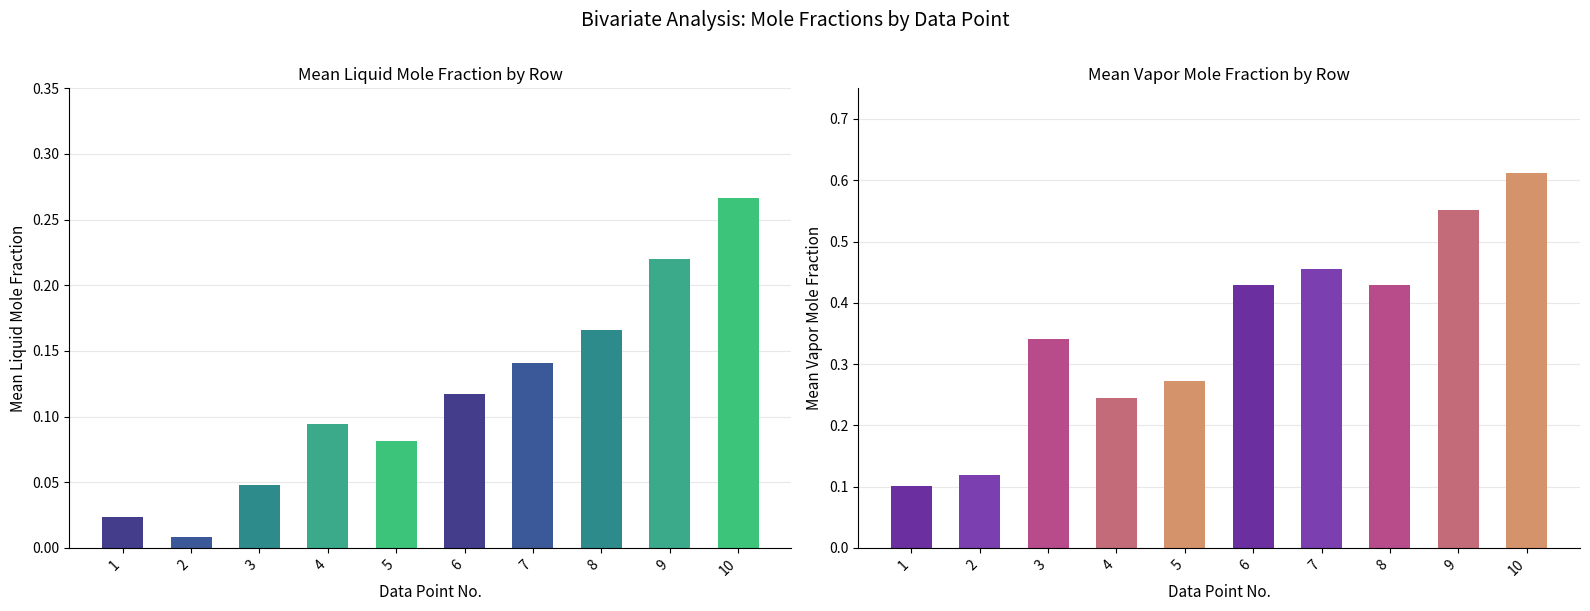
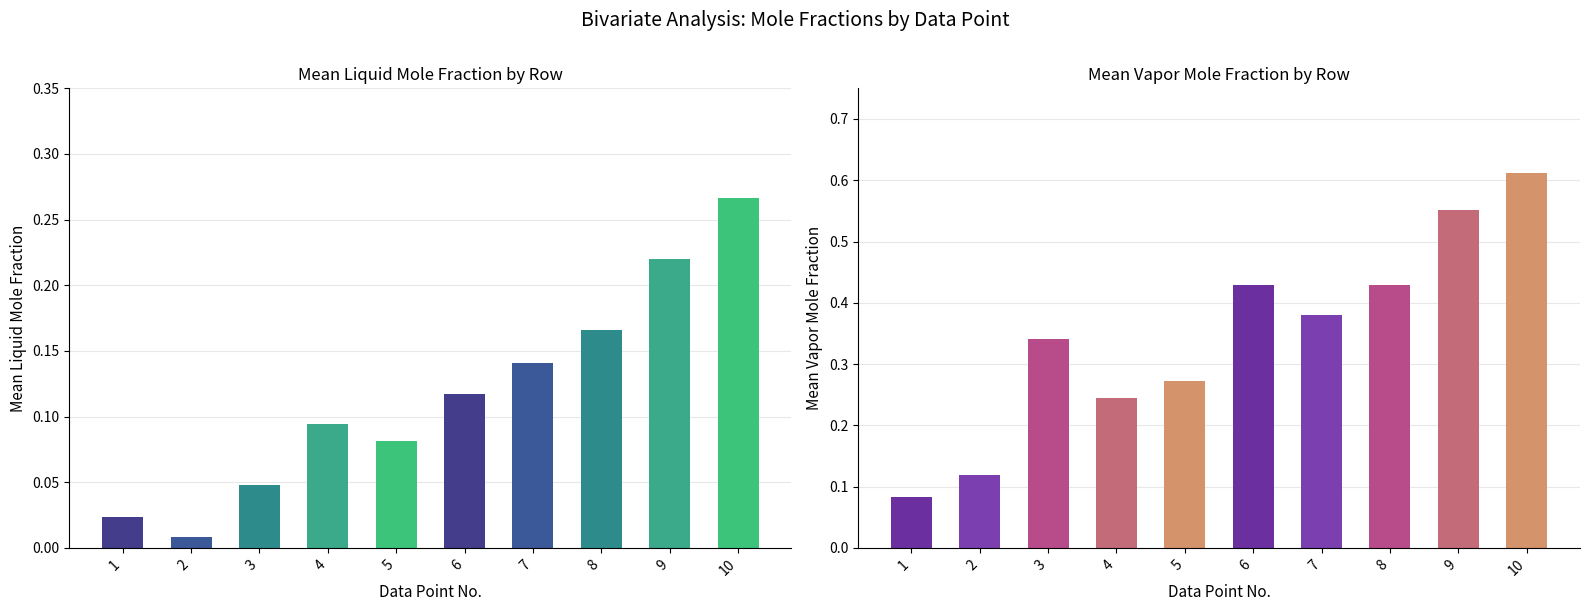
Mean Vapor Mole Fraction by Row, 1: 0.10 -> 0.08
Mean Vapor Mole Fraction by Row, 7: 0.46 -> 0.38
